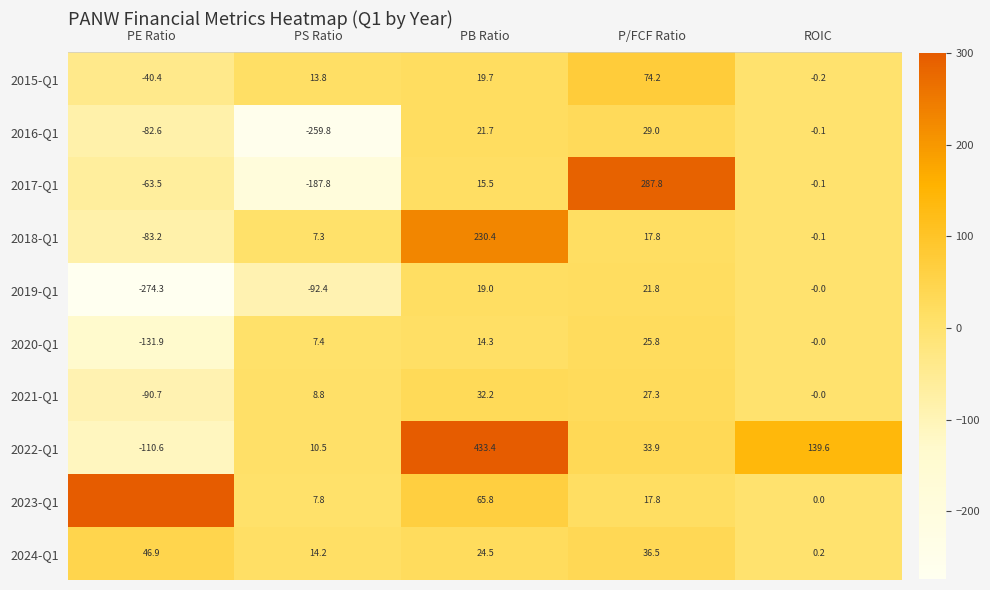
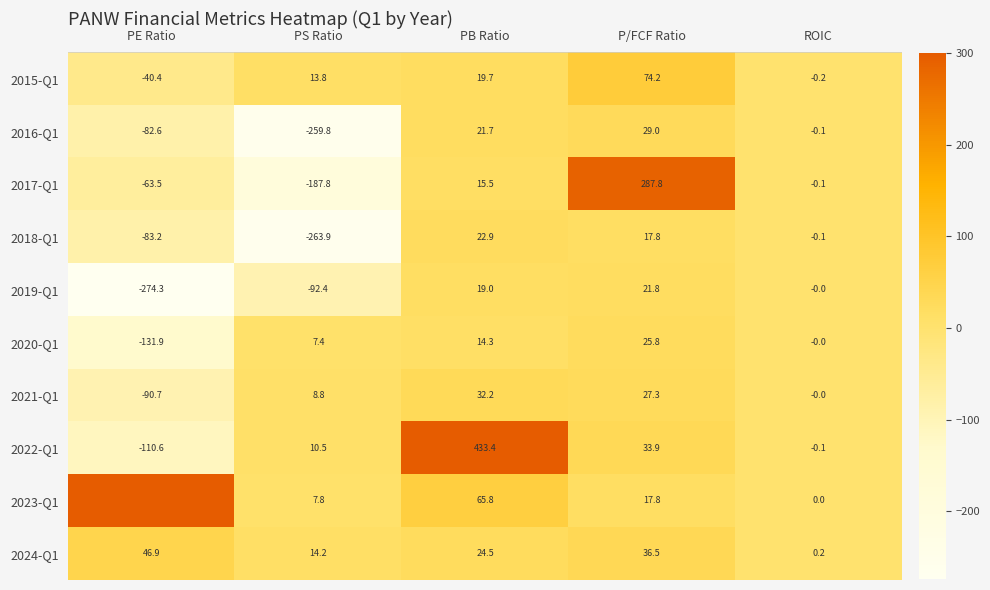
2018-Q1, PS Ratio: 7.3 -> -263.9
2018-Q1, PB Ratio: 230.4 -> 22.9
2022-Q1, ROIC: 139.6 -> -0.1
